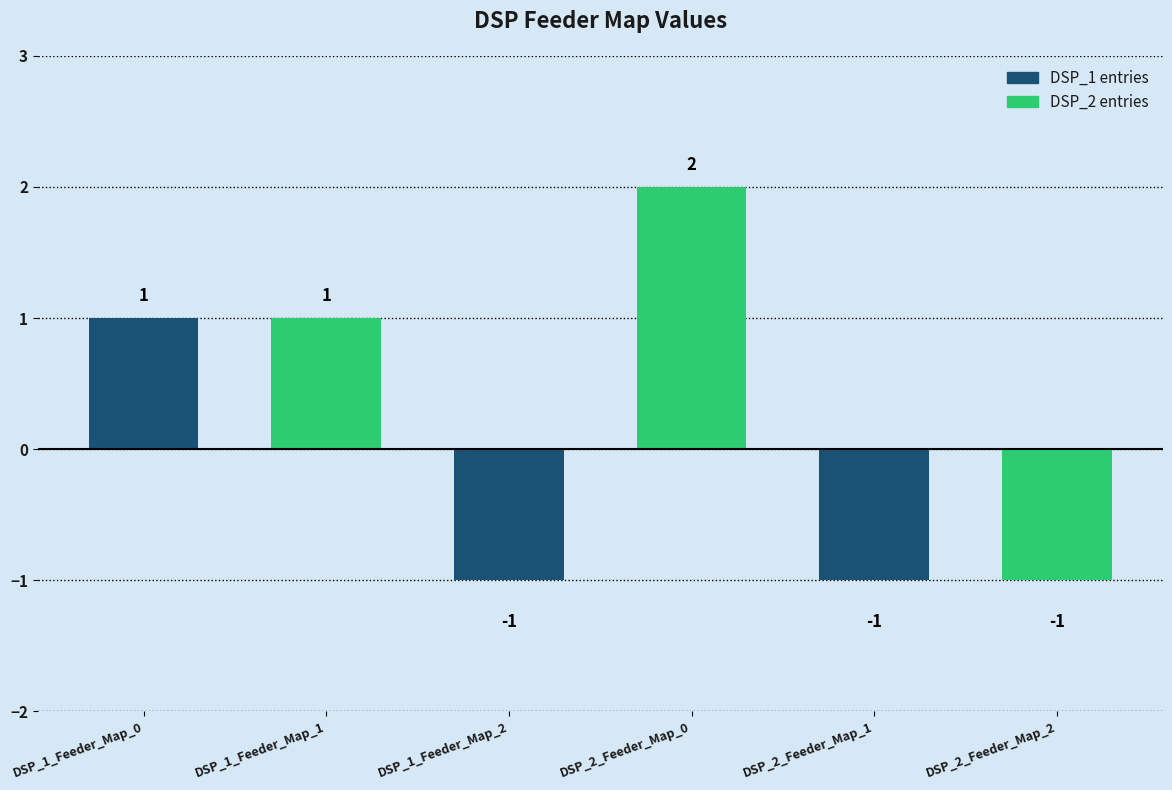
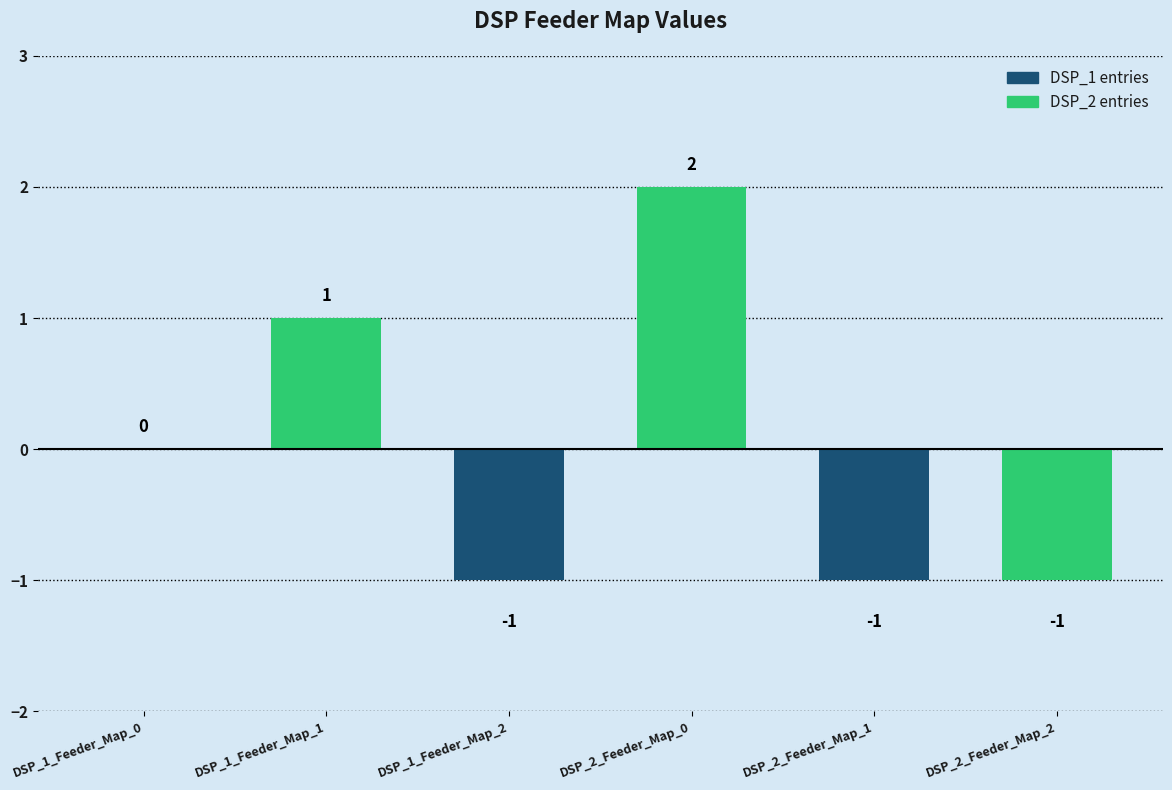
DSP_1_Feeder_Map_0: 1 -> 0
